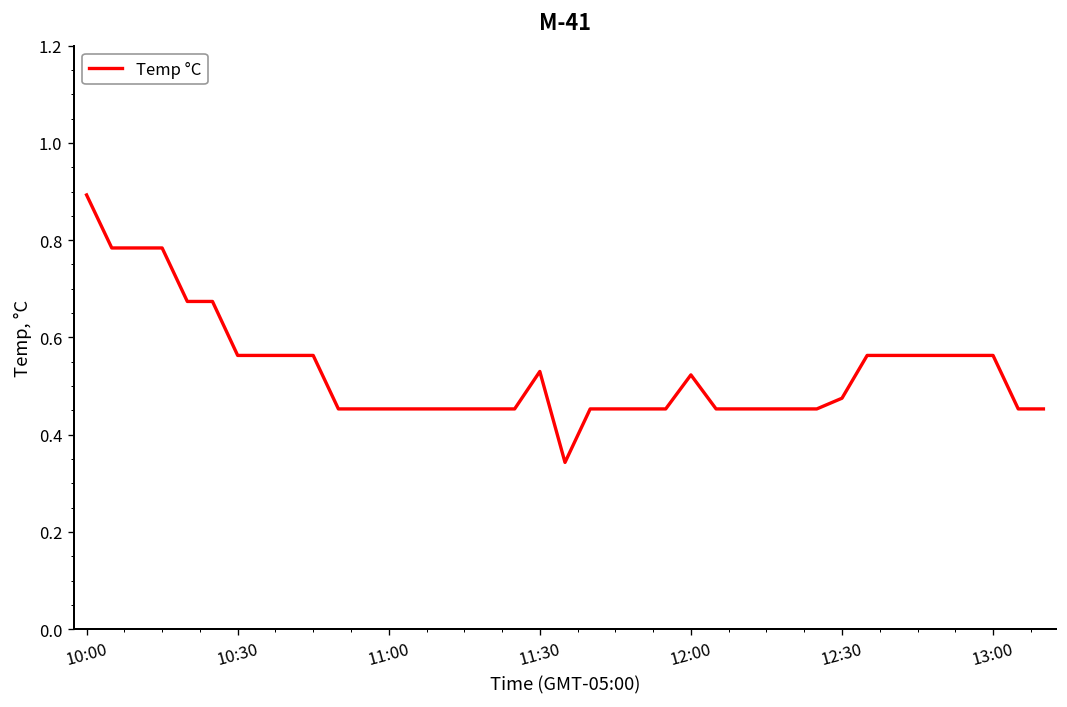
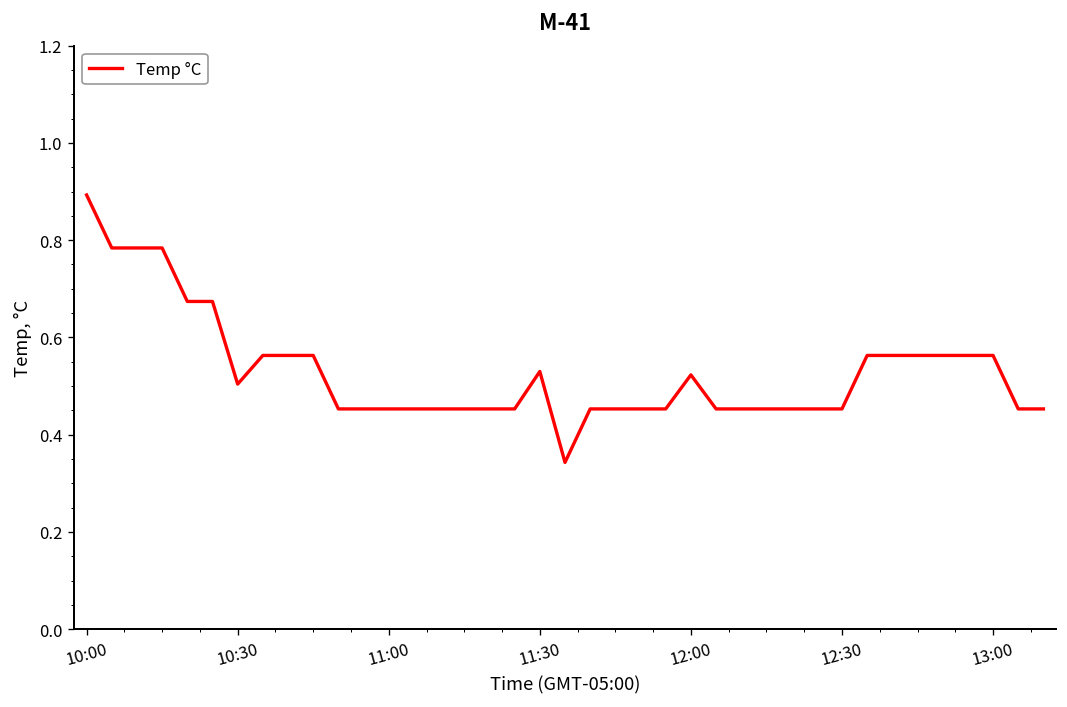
10:30: 0.56 -> 0.50
12:30: 0.48 -> 0.45
